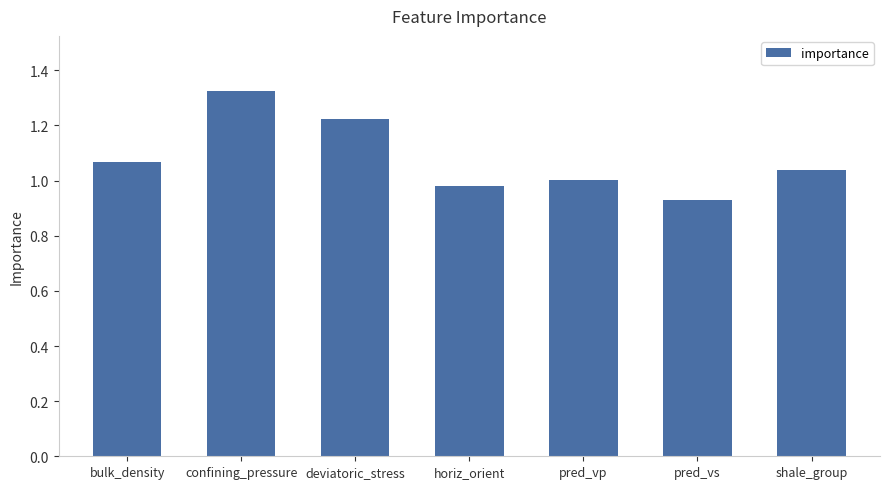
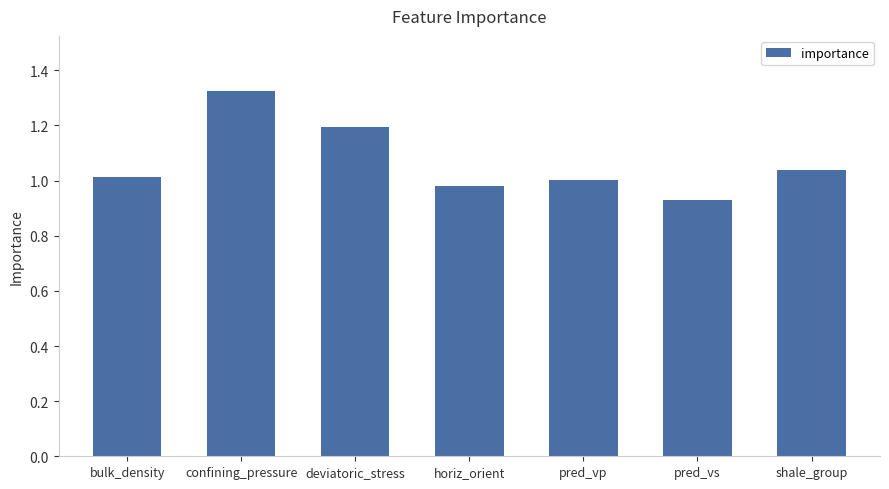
bulk_density: 1.07 -> 1.01
deviatoric_stress: 1.22 -> 1.19
